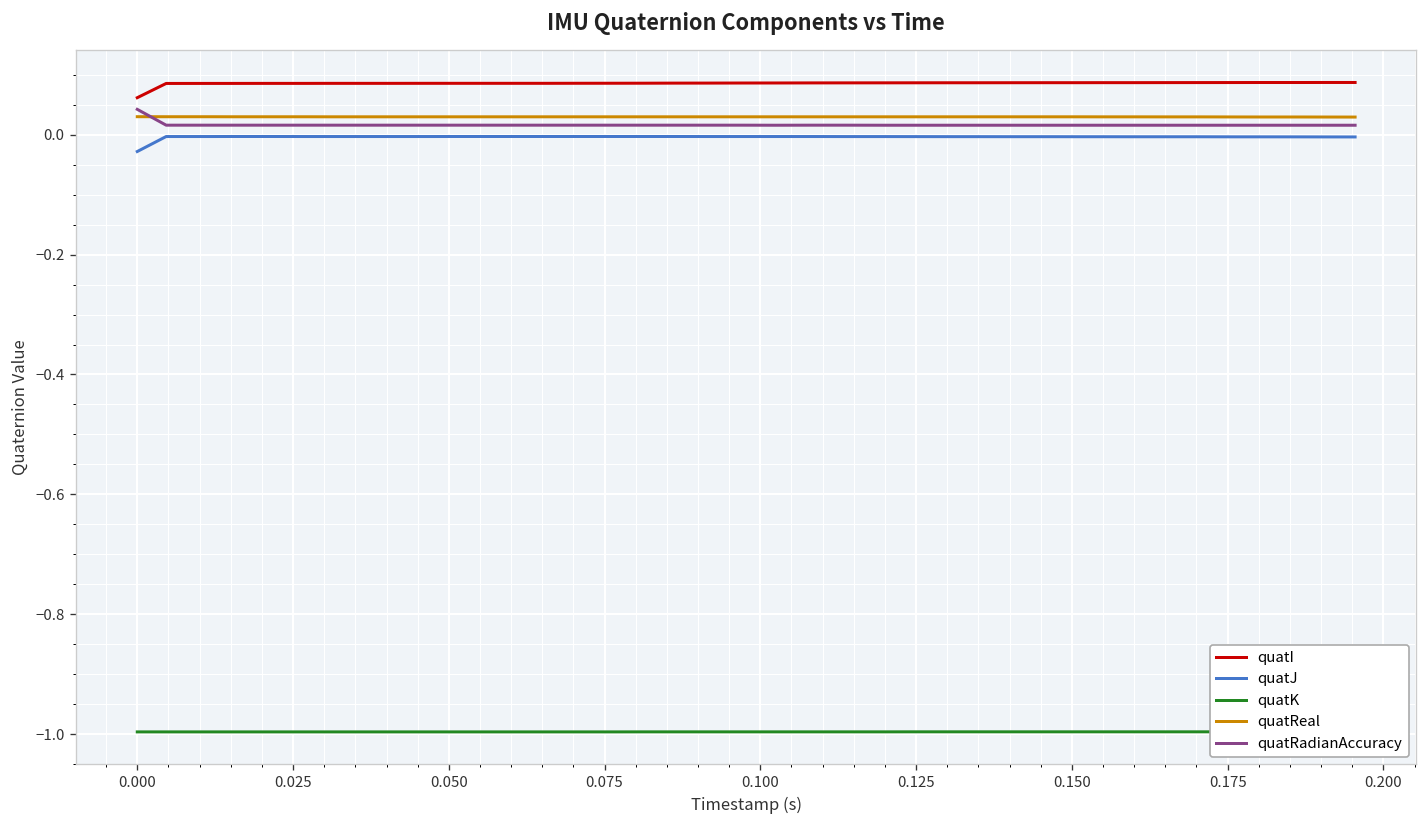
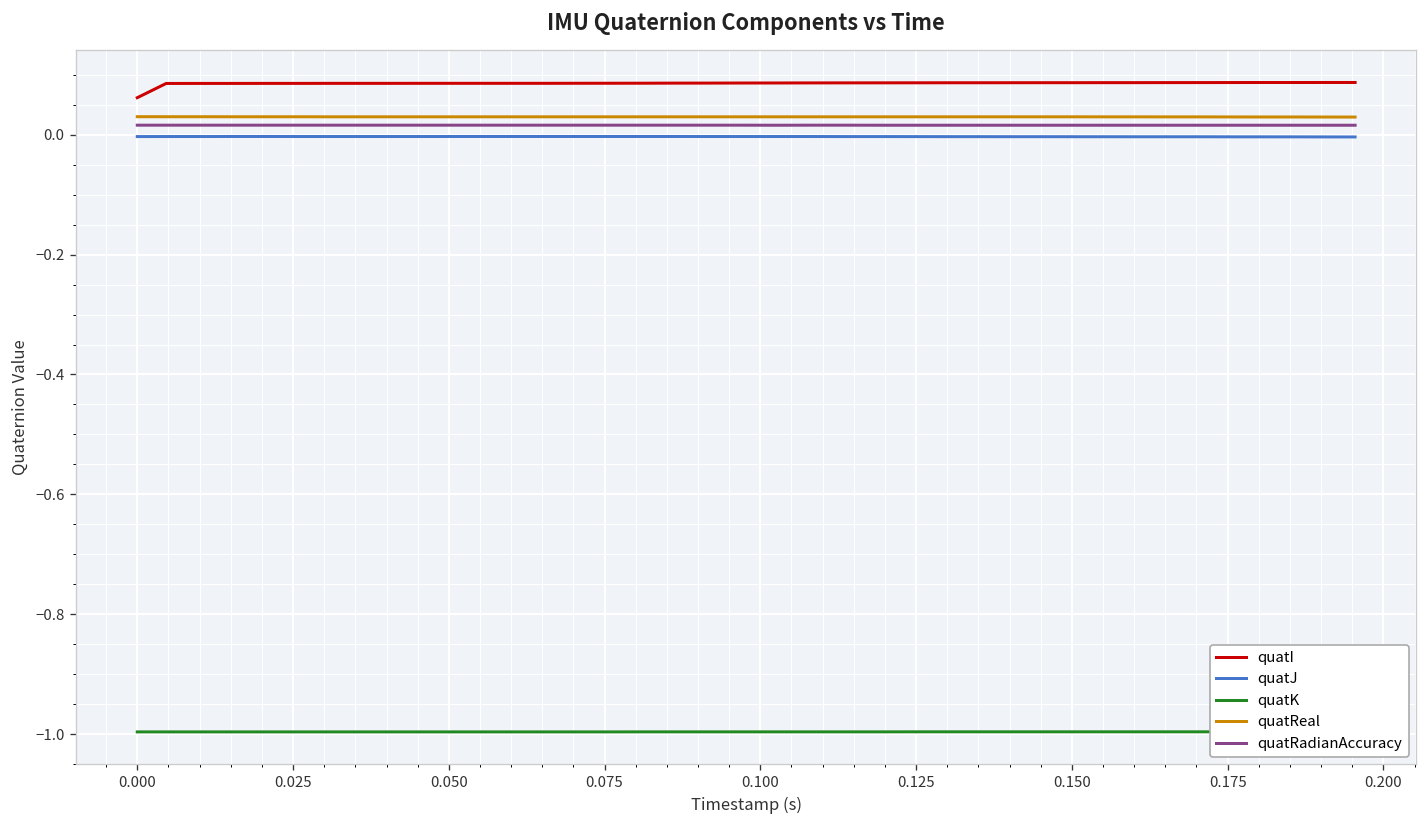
quatJ, 0.000: -0.03 -> 0.00
quatRadianAccuracy, 0.000: 0.04 -> 0.02
